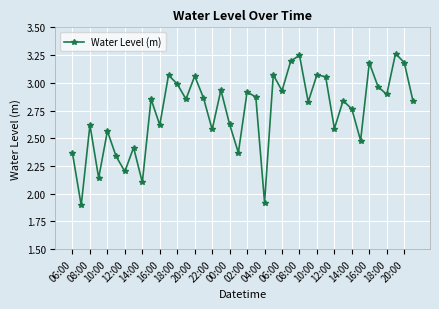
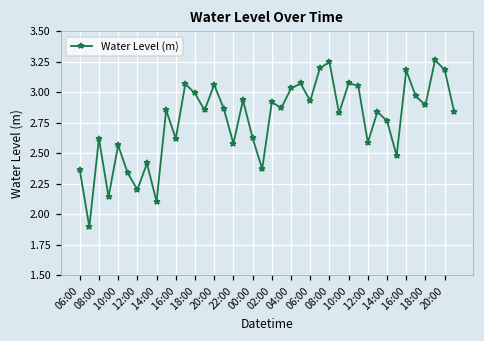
04:00: 1.92 -> 3.03
